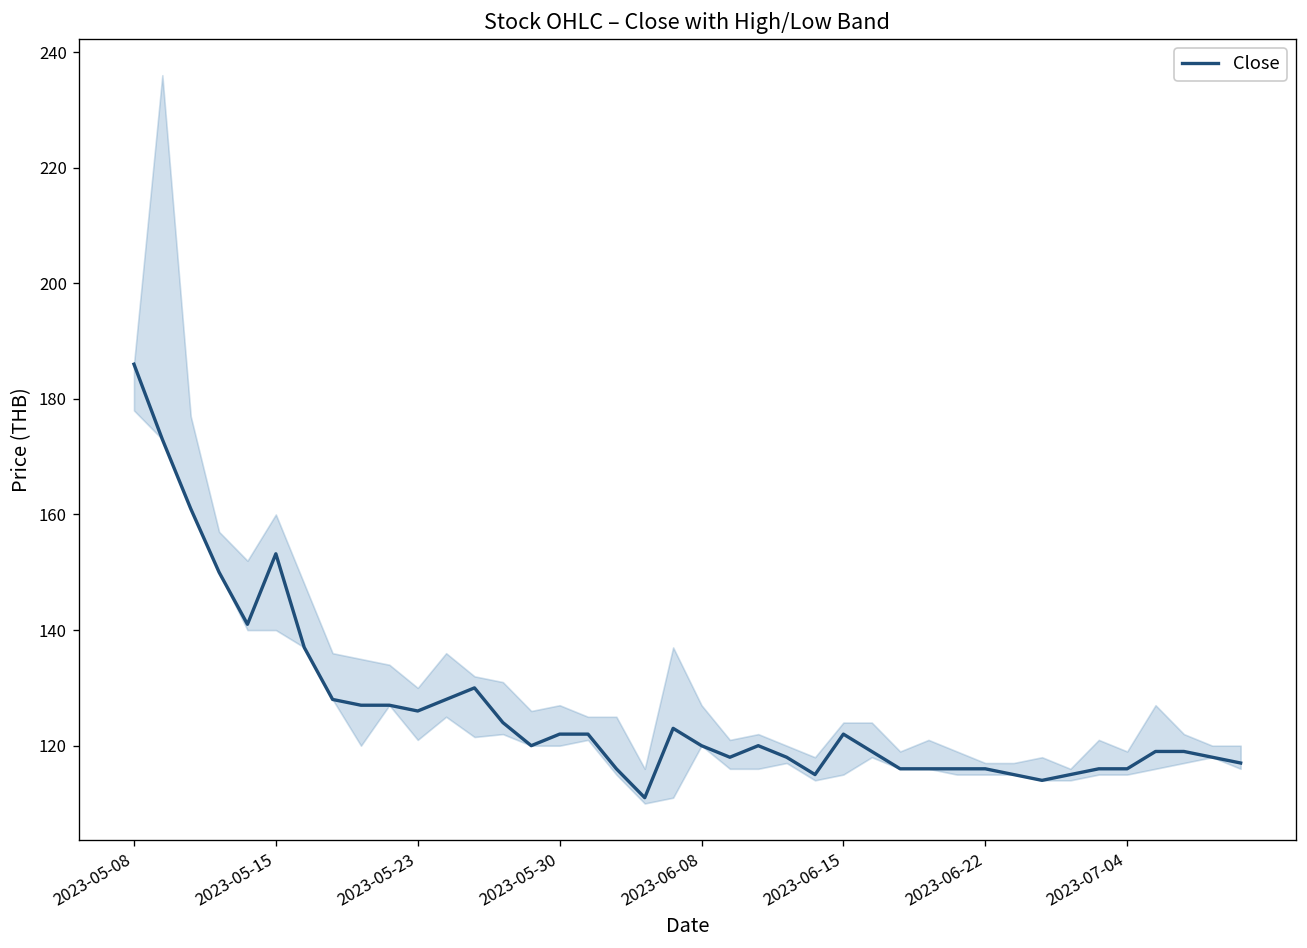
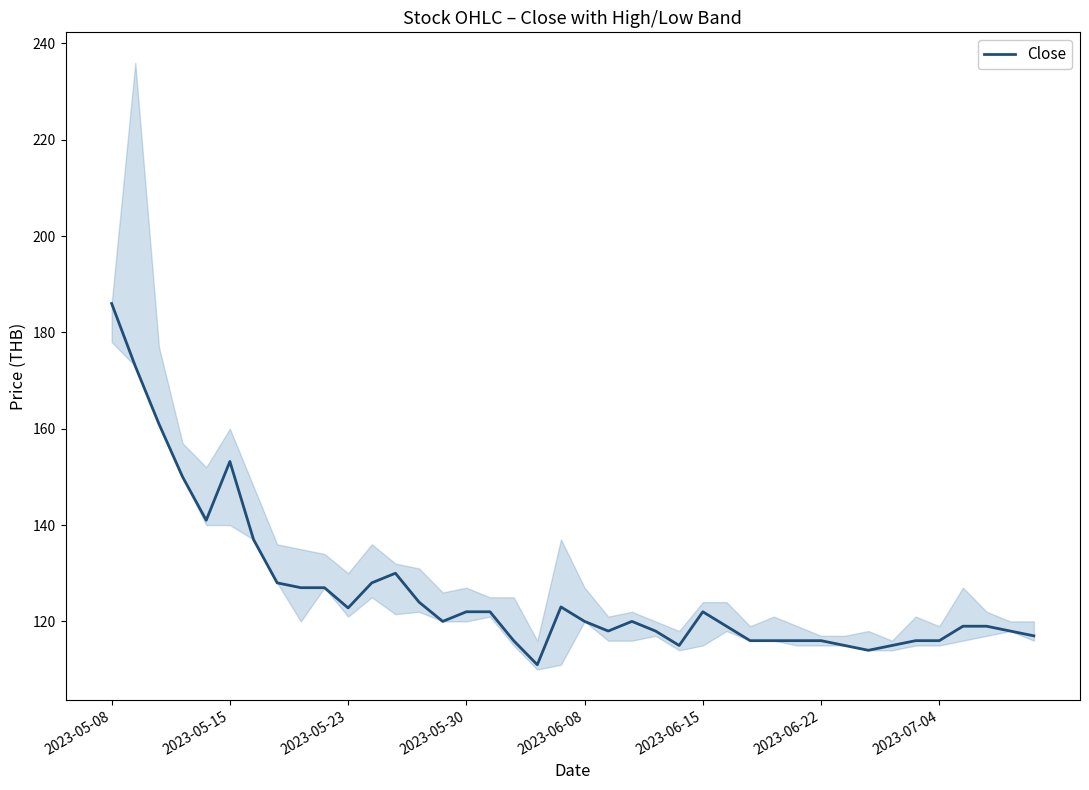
Close, 2023-05-23: 126 -> 123
